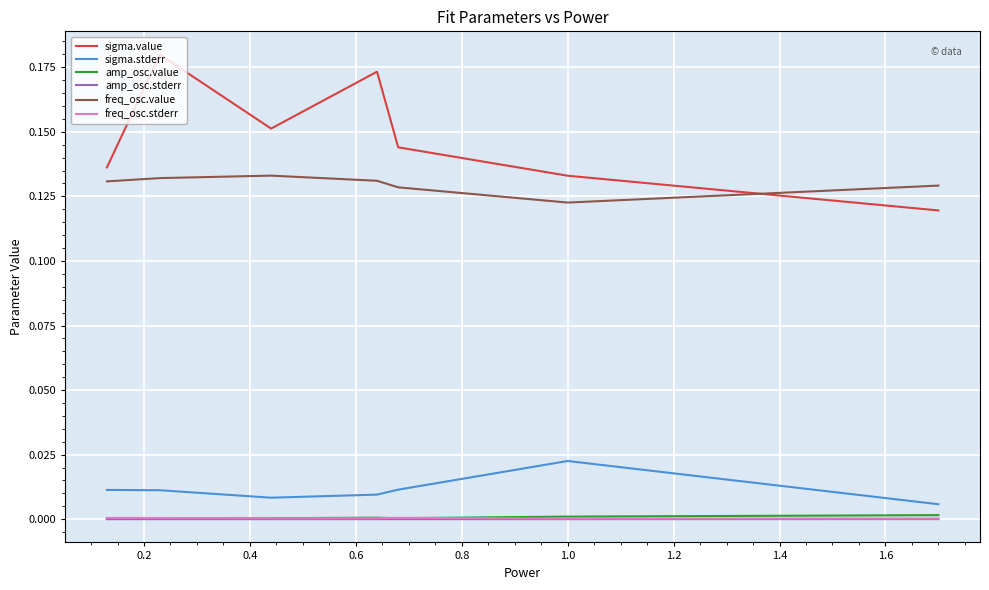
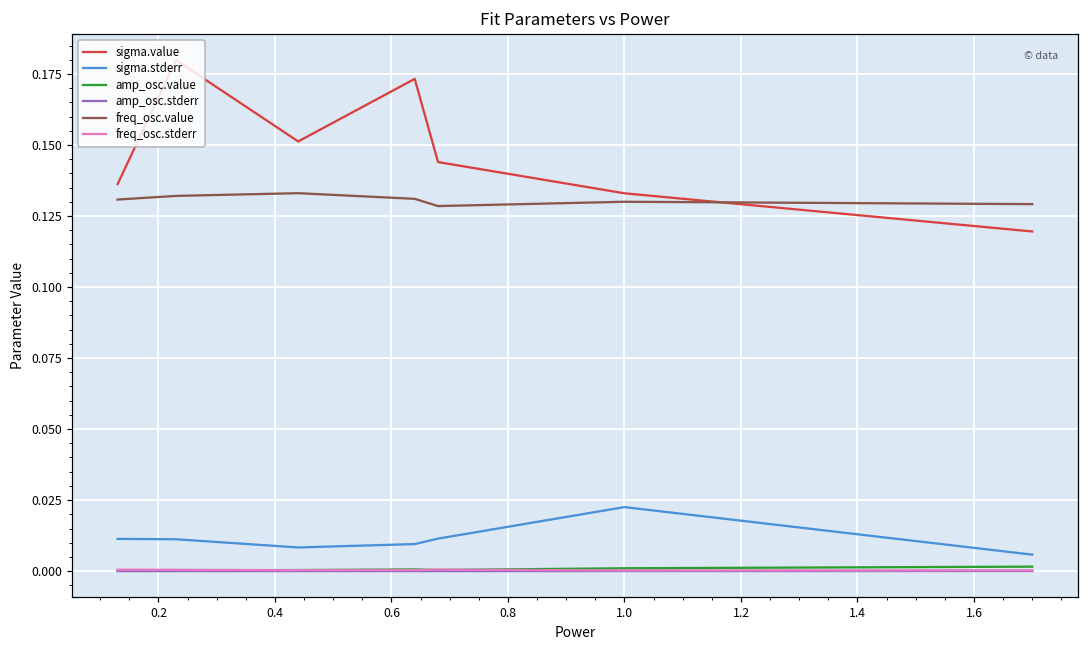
freq_osc.value, 1.0: 0.123 -> 0.130
